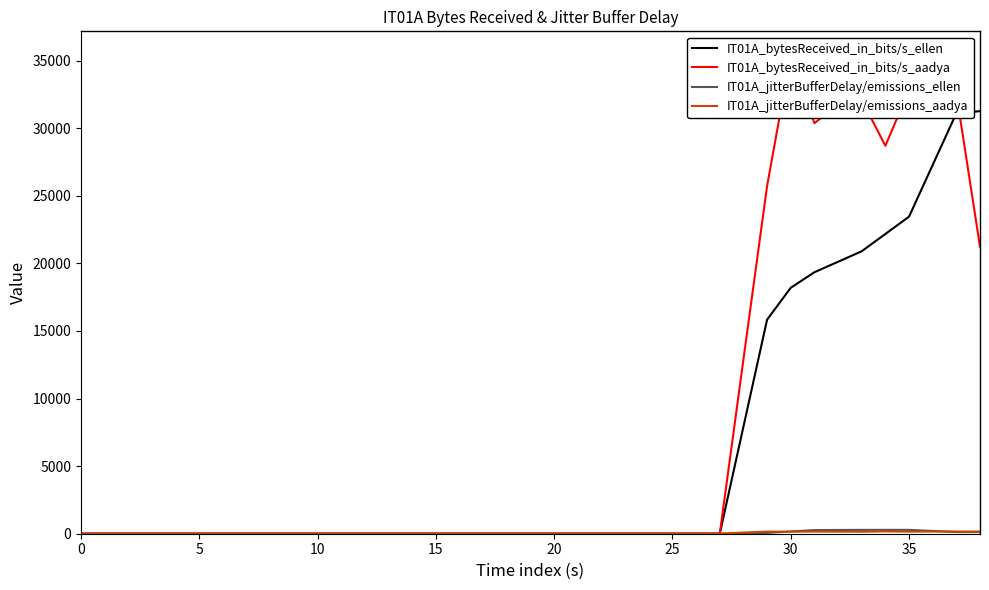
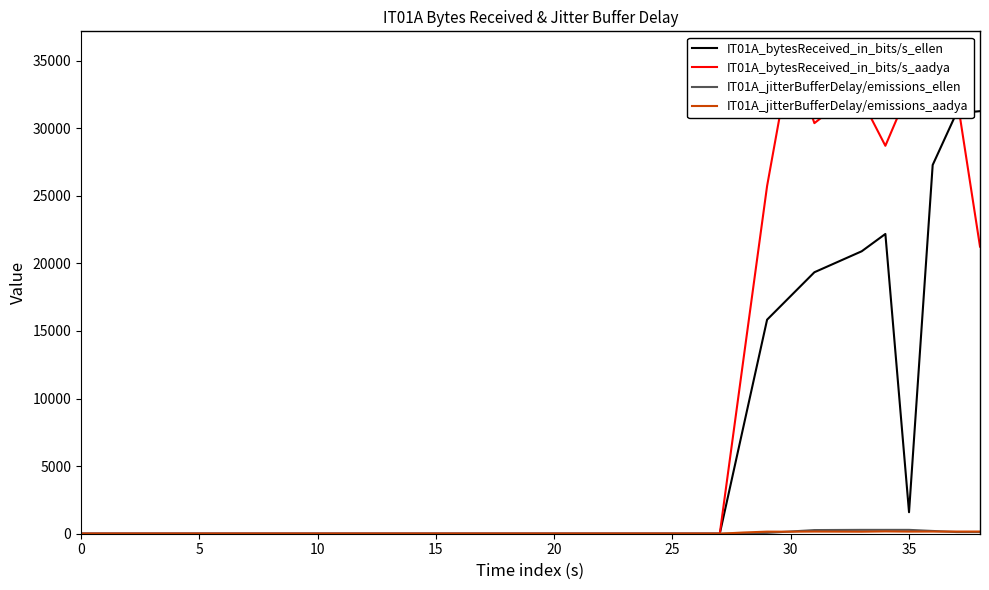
IT01A_bytesReceived_in_bits/s_ellen, 30: 18200 -> 17600
IT01A_bytesReceived_in_bits/s_ellen, 35: 23500 -> 1600
